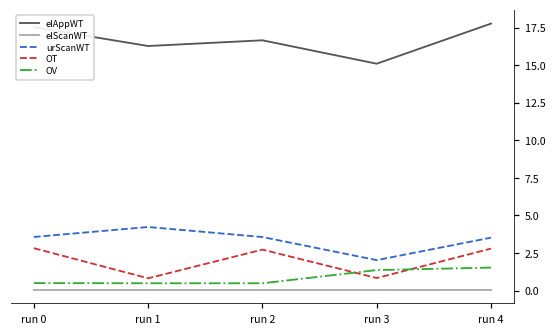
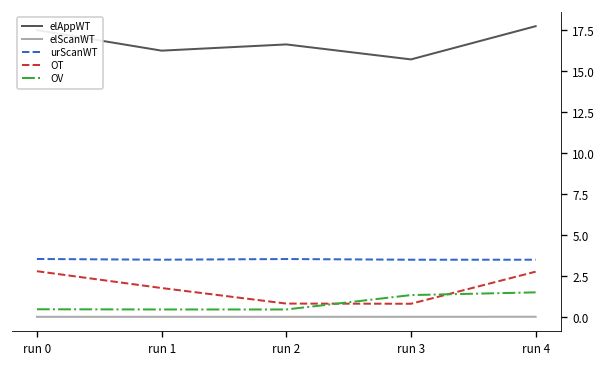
urScanWT, run 1: 4.2 -> 3.5
OT, run 1: 0.8 -> 1.8
OT, run 2: 2.7 -> 0.8
elAppWT, run 3: 15.1 -> 15.7
urScanWT, run 3: 2.0 -> 3.5
